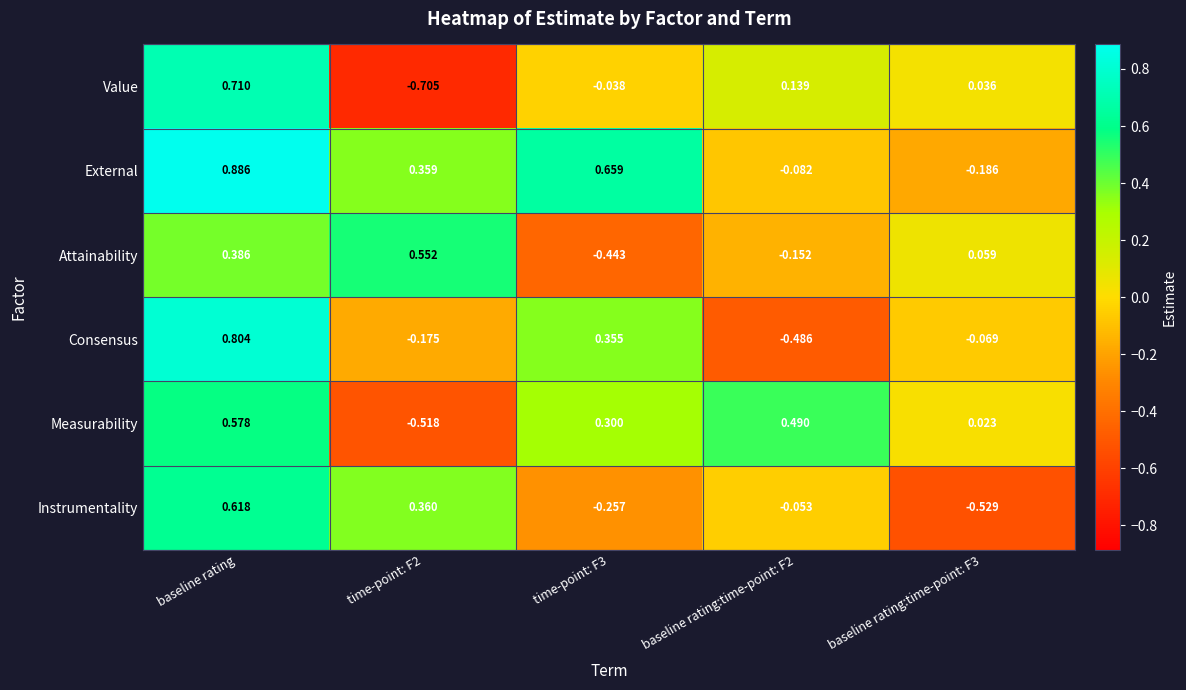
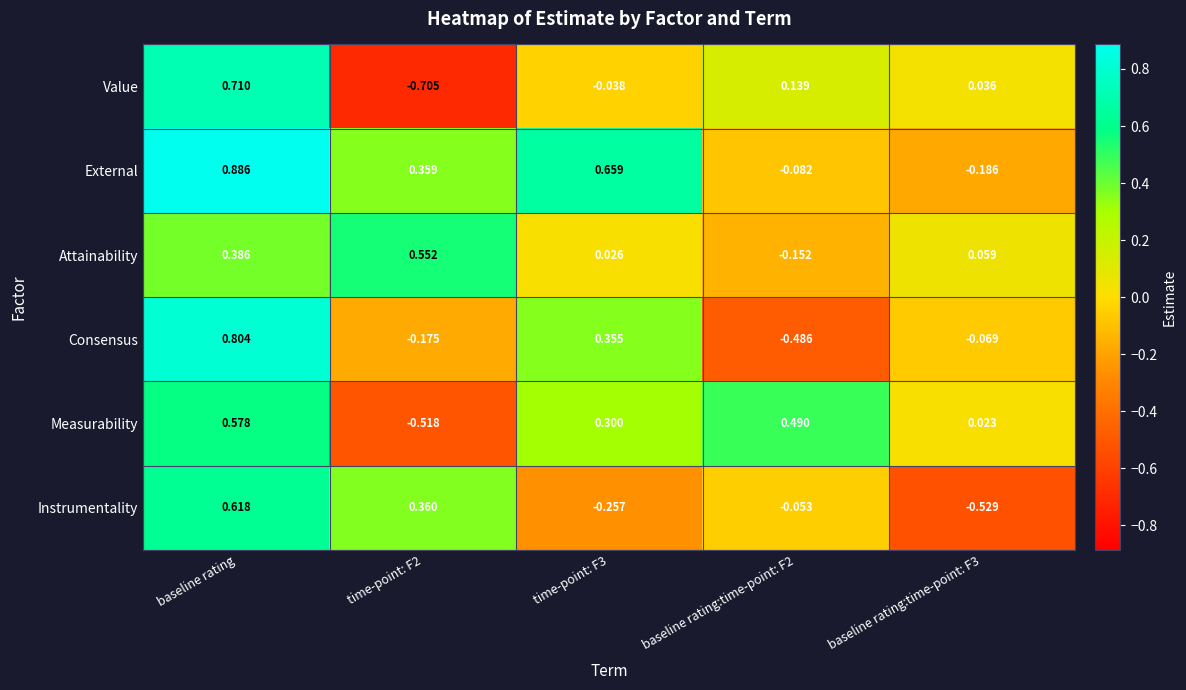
Attainability, time-point: F3: -0.443 -> 0.026
